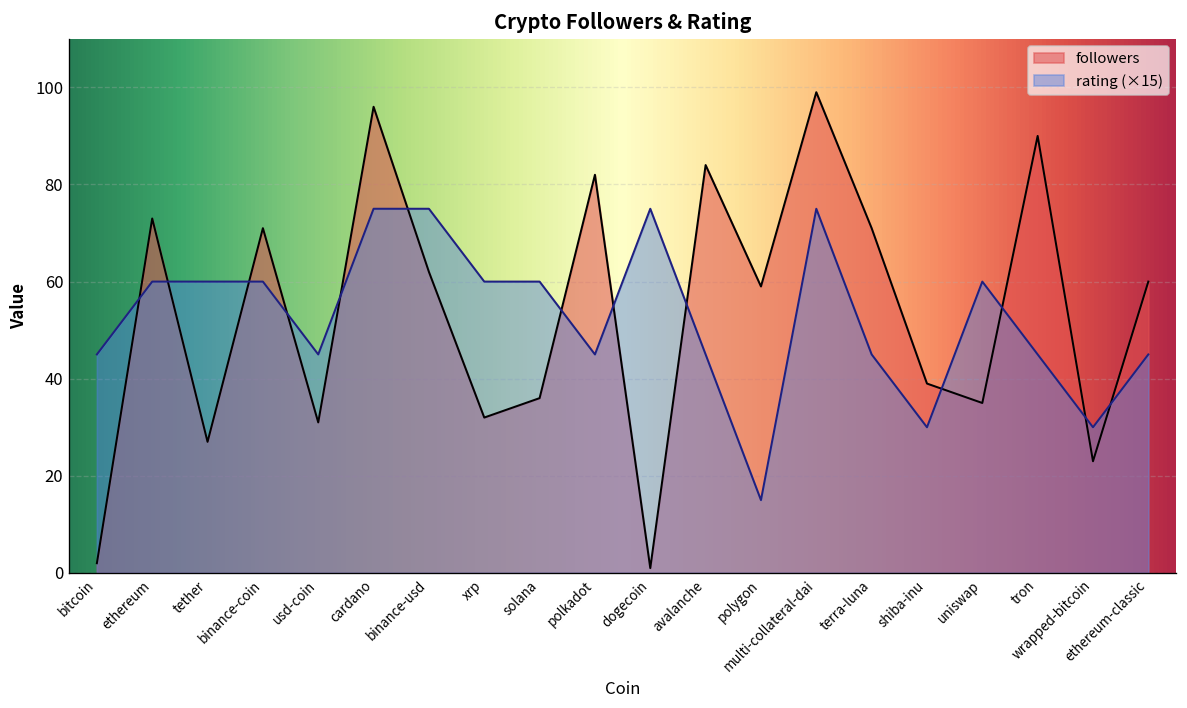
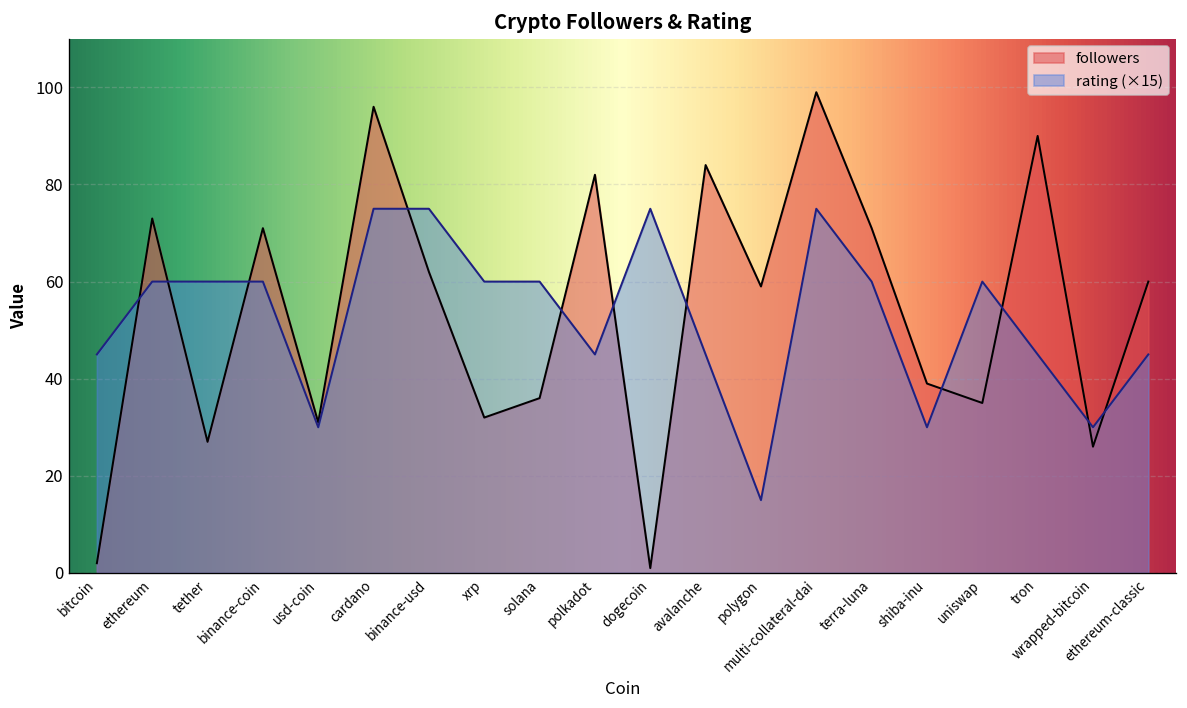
rating (×15), usd-coin: 45 -> 30
rating (×15), terra-luna: 45 -> 60
followers, wrapped-bitcoin: 23 -> 26
